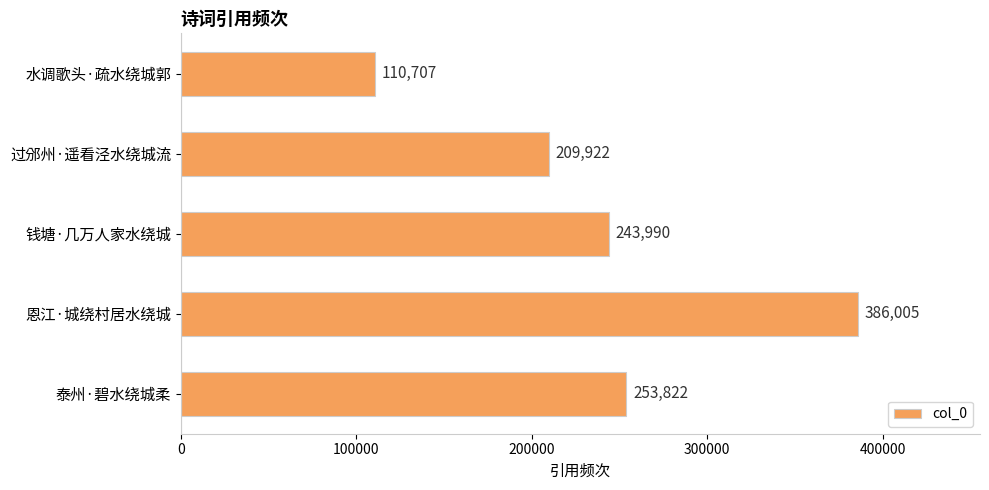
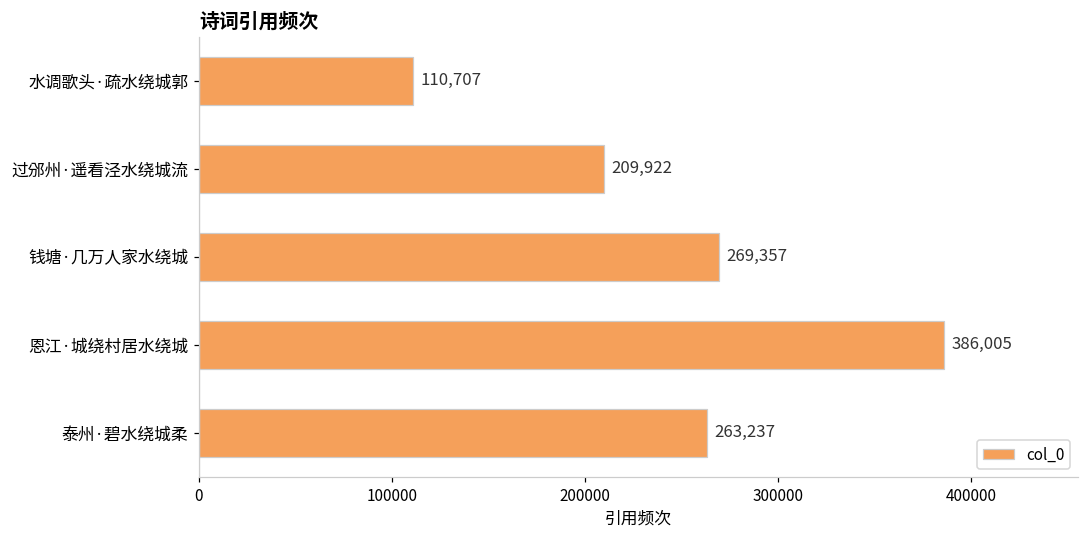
钱塘·几万人家水绕城: 243,990 -> 269,357
泰州·碧水绕城柔: 253,822 -> 263,237
